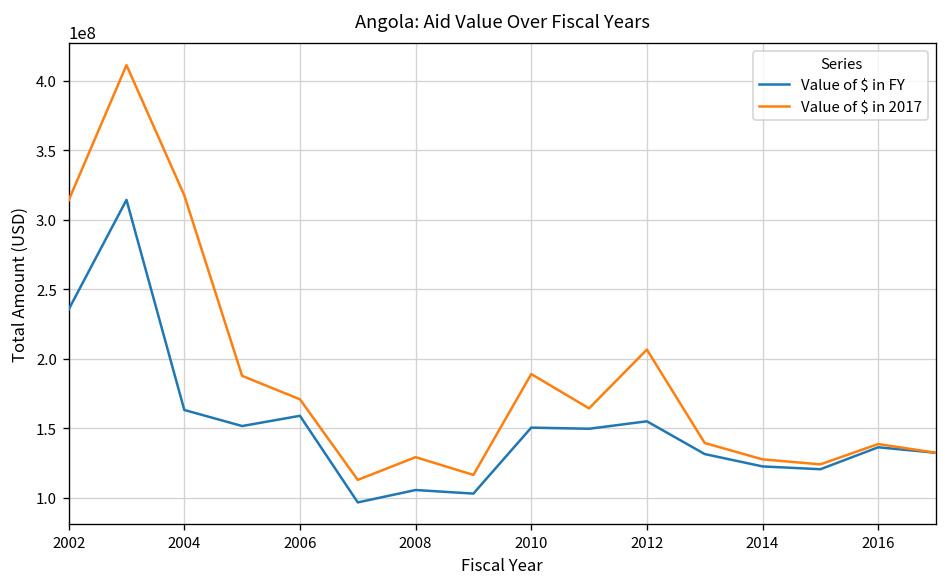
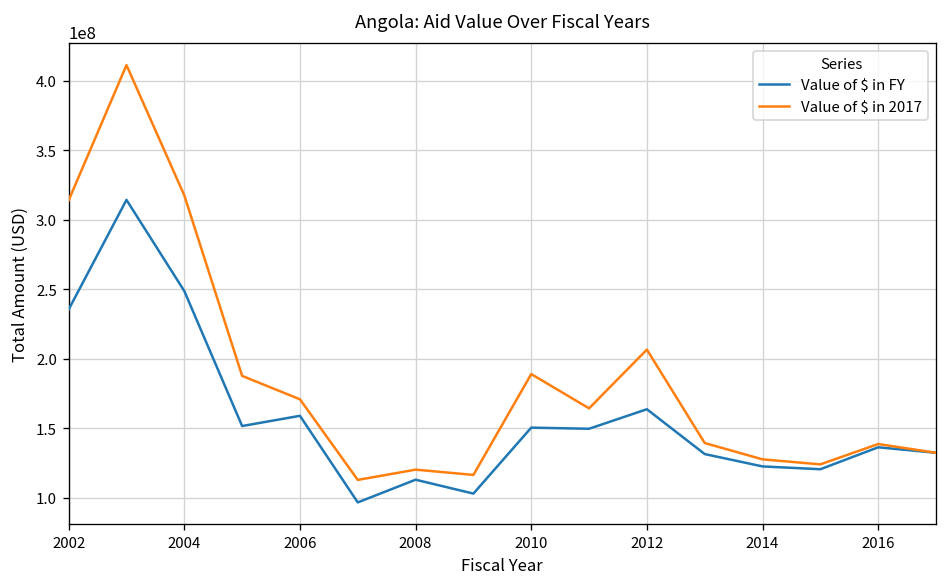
Value of $ in FY, 2004: 163000000 -> 249000000
Value of $ in FY, 2008: 106000000 -> 113000000
Value of $ in 2017, 2008: 129000000 -> 120000000
Value of $ in FY, 2012: 155000000 -> 164000000
